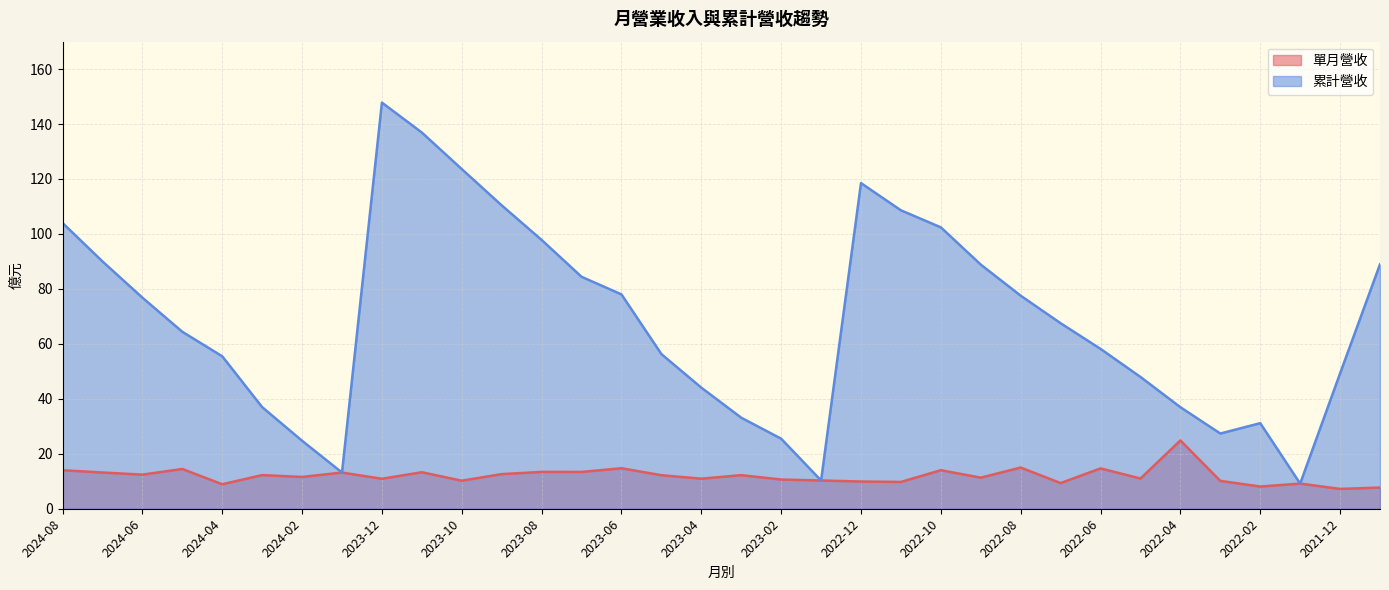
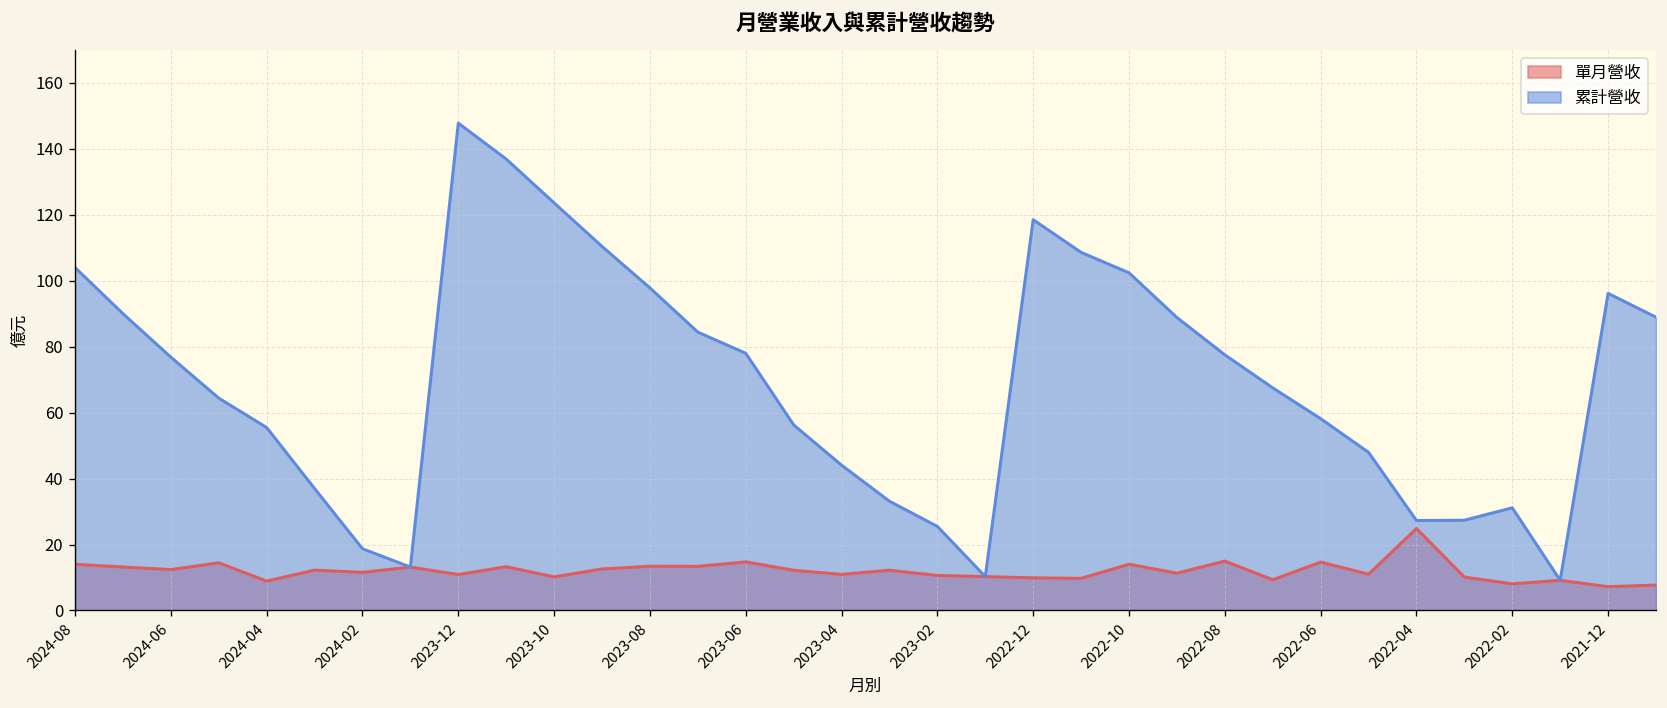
累計營收, 2024-02: 25 -> 19
累計營收, 2022-04: 37 -> 27
累計營收, 2021-12: 49 -> 96
